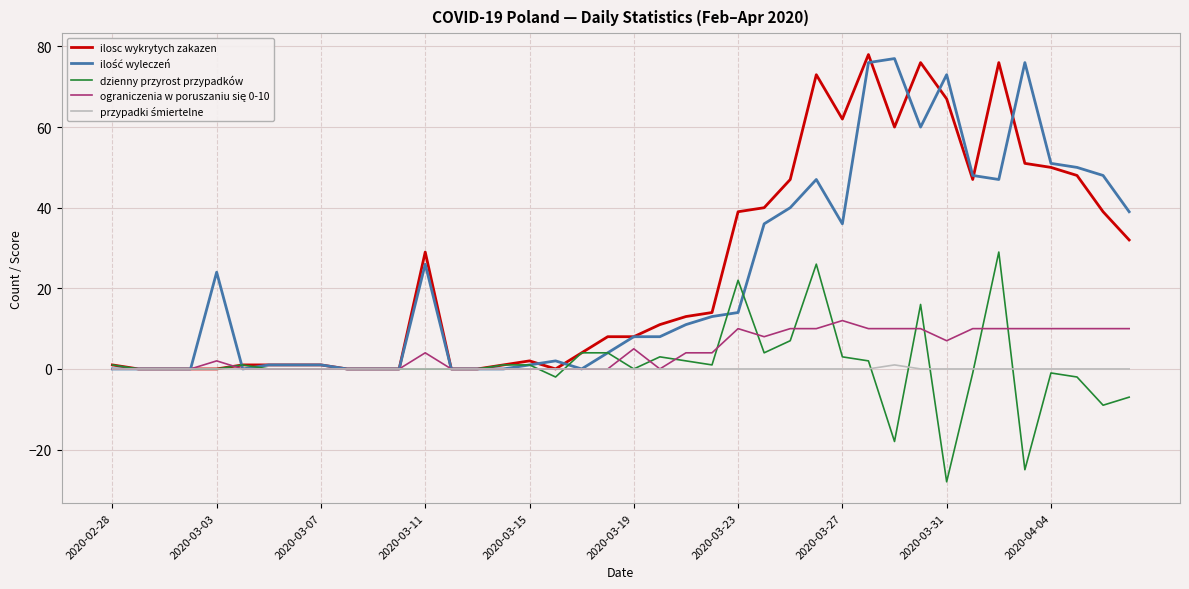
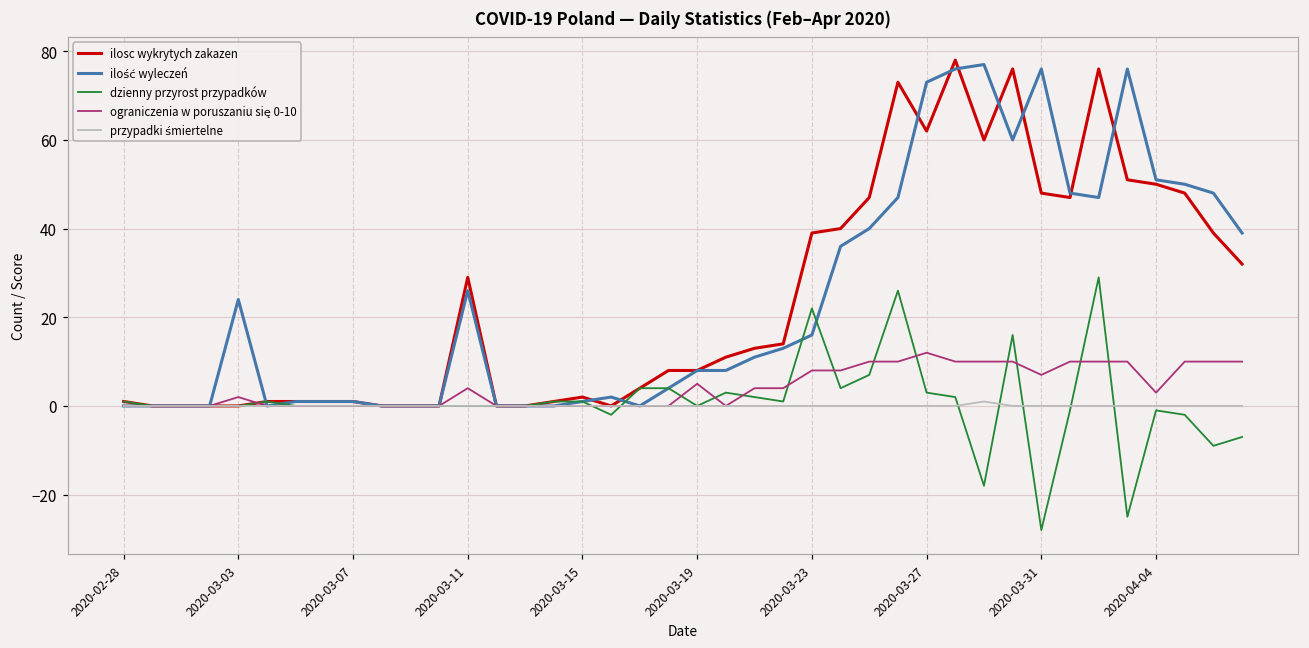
ilość wyleczeń, 2020-03-23: 14 -> 16
ograniczenia w poruszaniu się 0-10, 2020-03-23: 10 -> 8
ilość wyleczeń, 2020-03-27: 36 -> 73
ilosc wykrytych zakazen, 2020-03-31: 67 -> 48
ilość wyleczeń, 2020-03-31: 73 -> 76
ograniczenia w poruszaniu się 0-10, 2020-04-04: 10 -> 3
